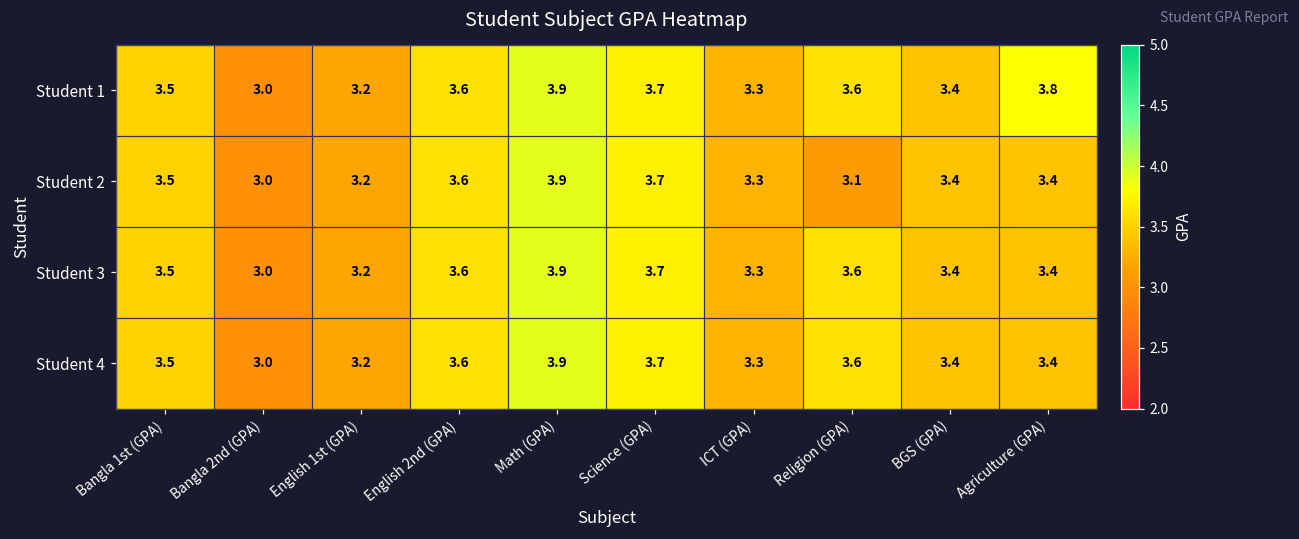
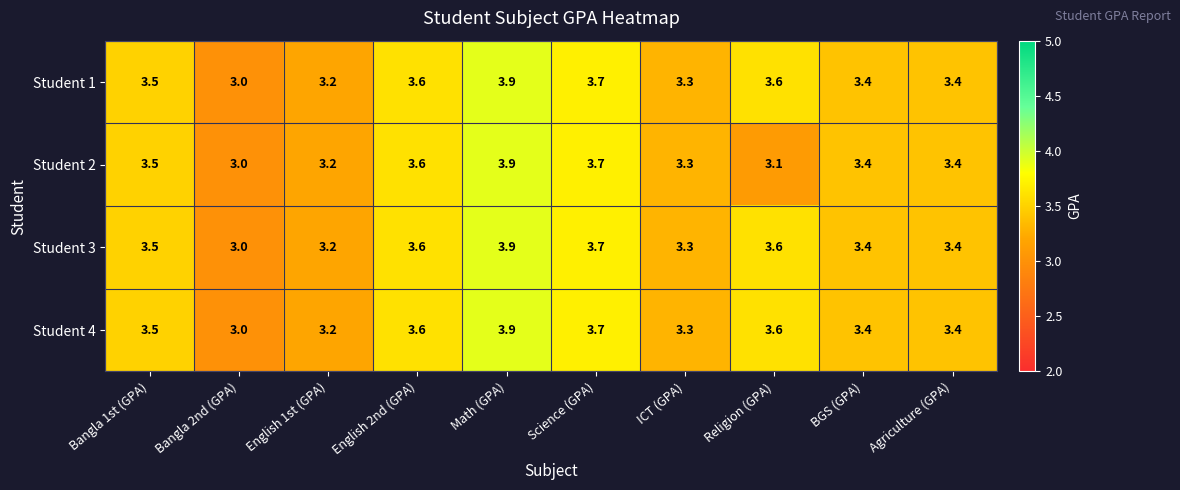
Student 1, Agriculture (GPA): 3.8 -> 3.4
